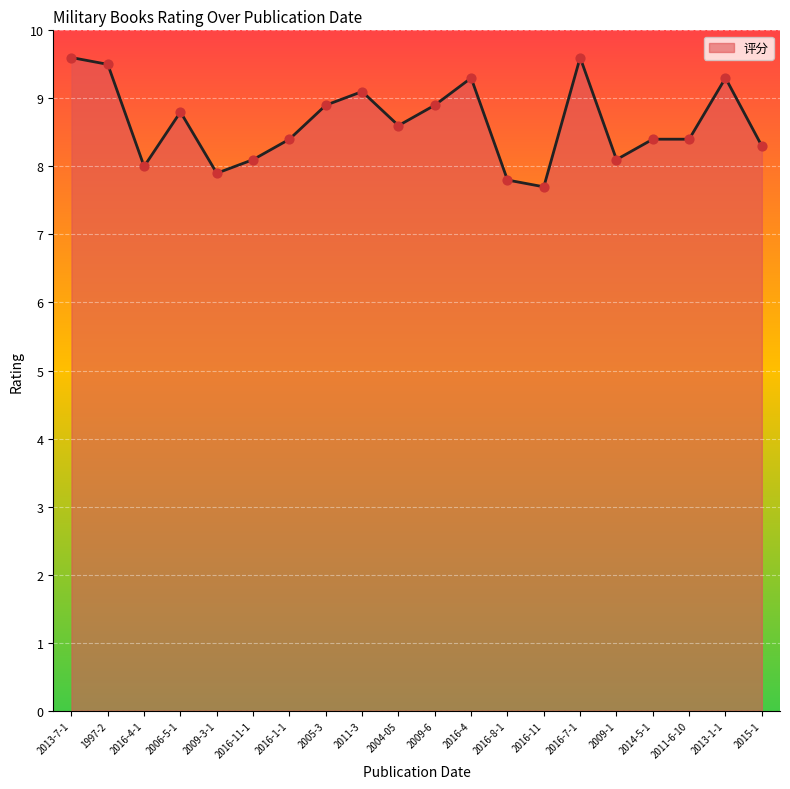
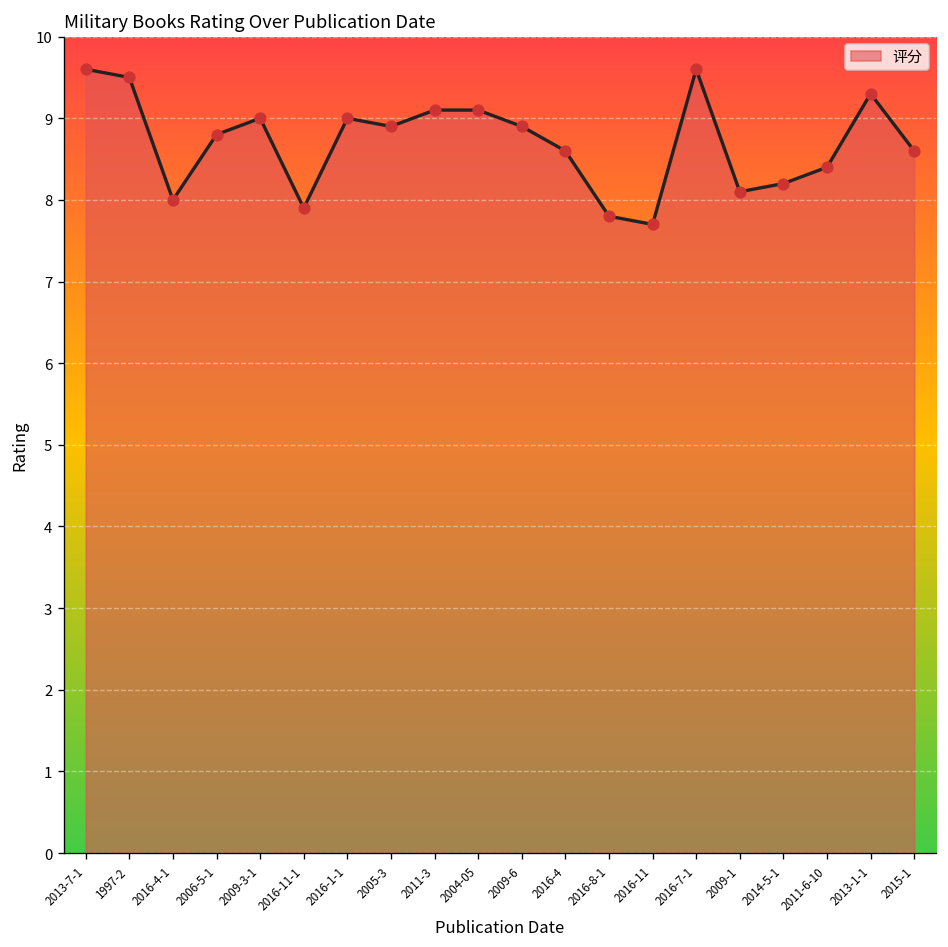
2009-3-1: 7.9 -> 9.0
2016-11-1: 8.1 -> 7.9
2016-1-1: 8.4 -> 9.0
2004-05: 8.6 -> 9.1
2016-4: 9.3 -> 8.6
2014-5-1: 8.4 -> 8.2
2015-1: 8.3 -> 8.6
